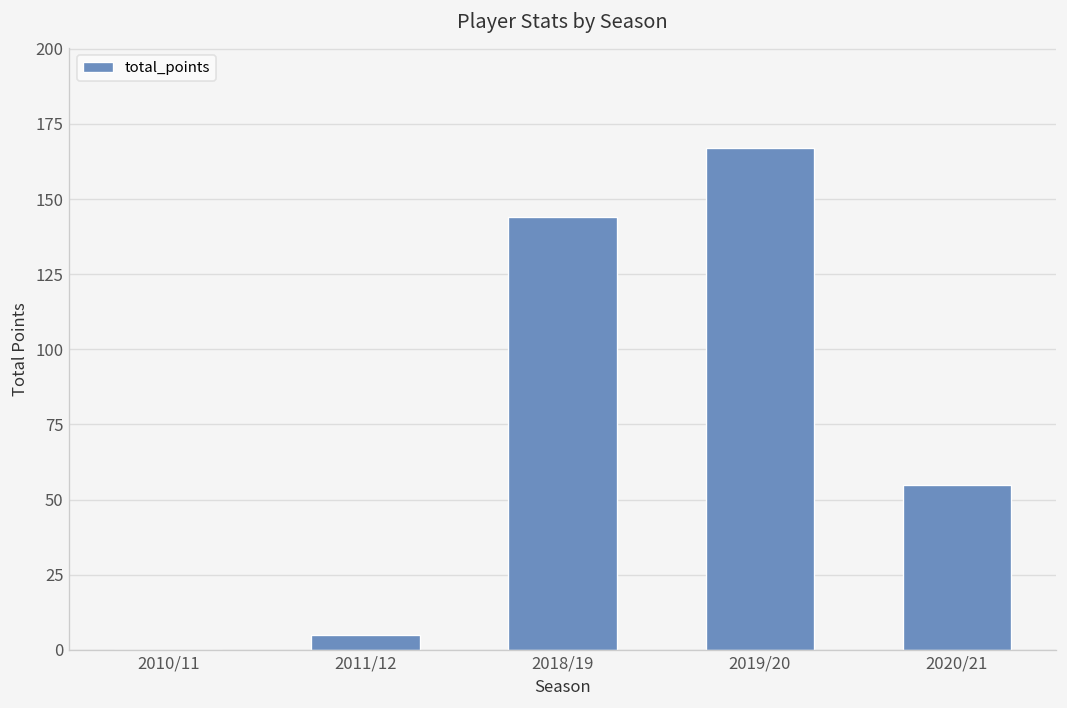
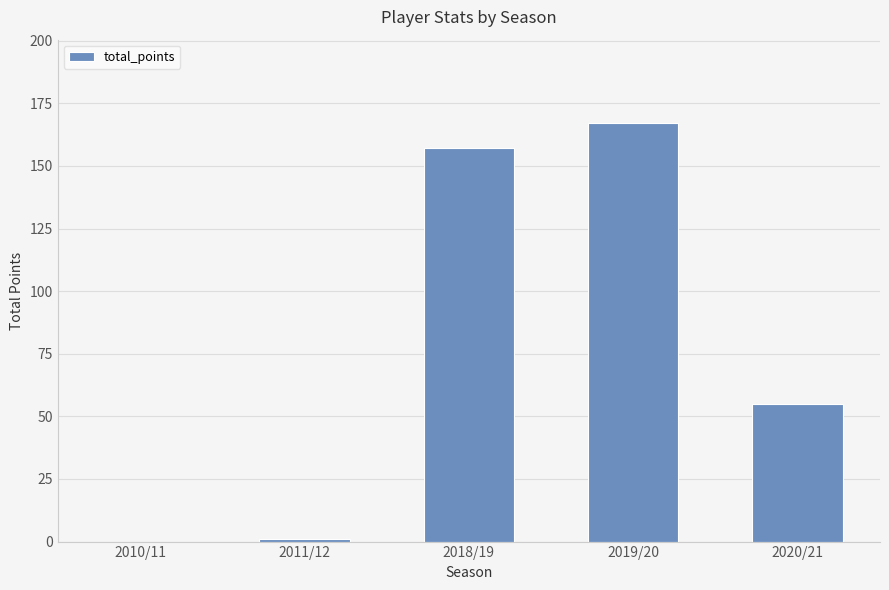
2011/12: 5 -> 1
2018/19: 144 -> 157
